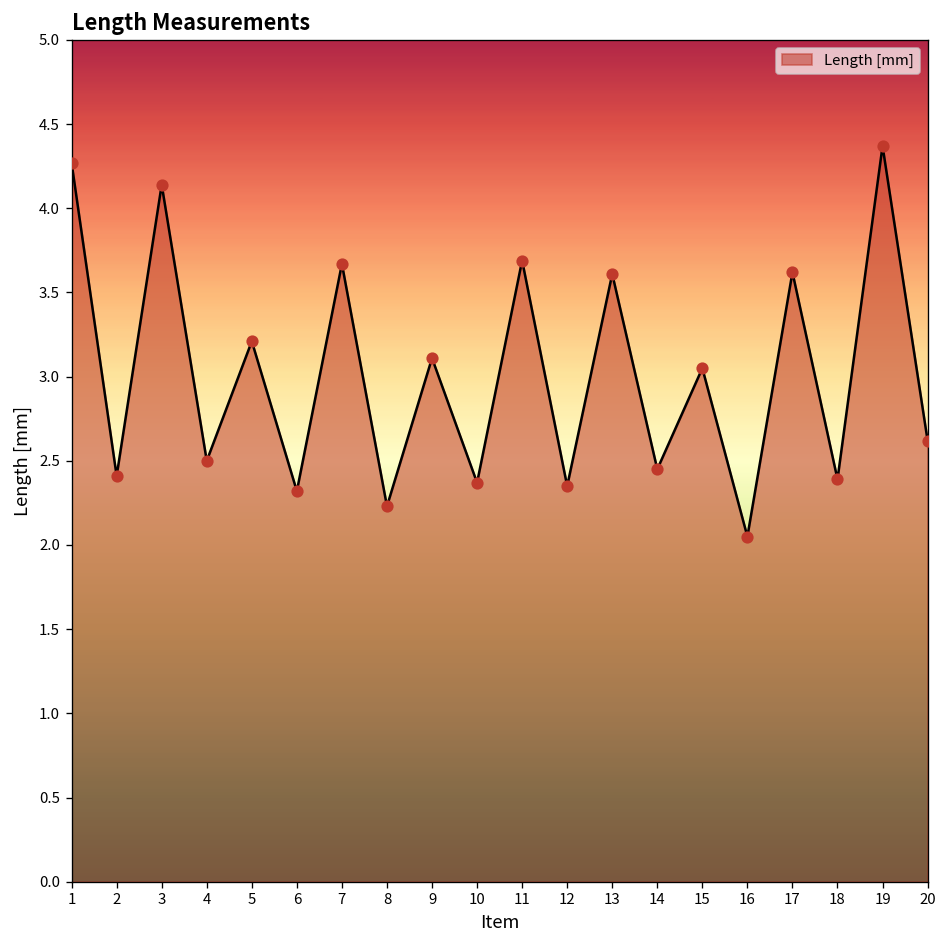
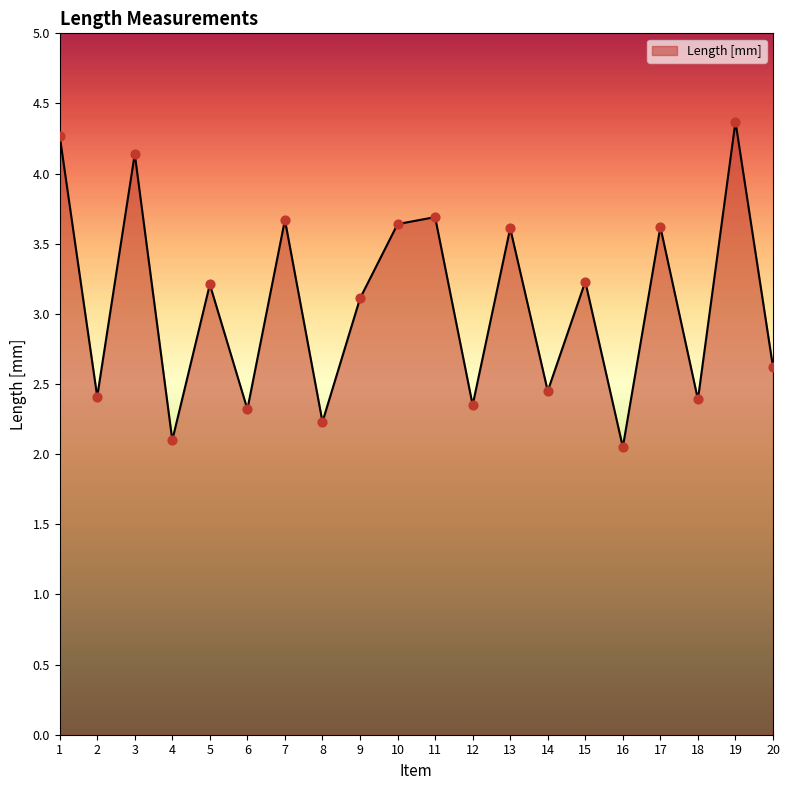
4: 2.5 -> 2.1
10: 2.37 -> 3.64
15: 3.05 -> 3.23
